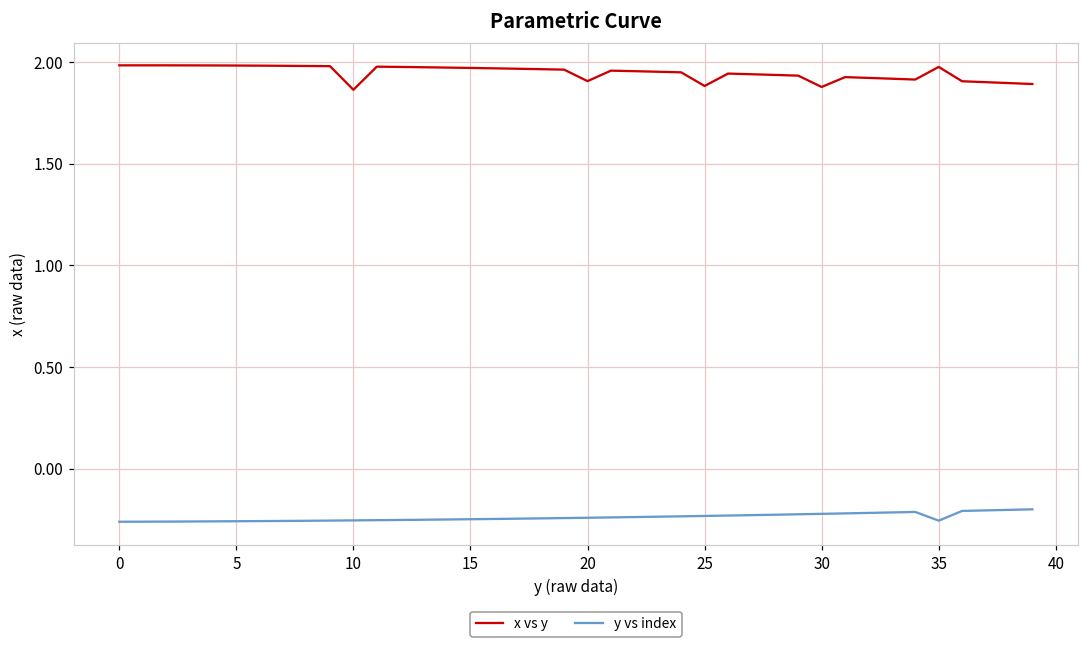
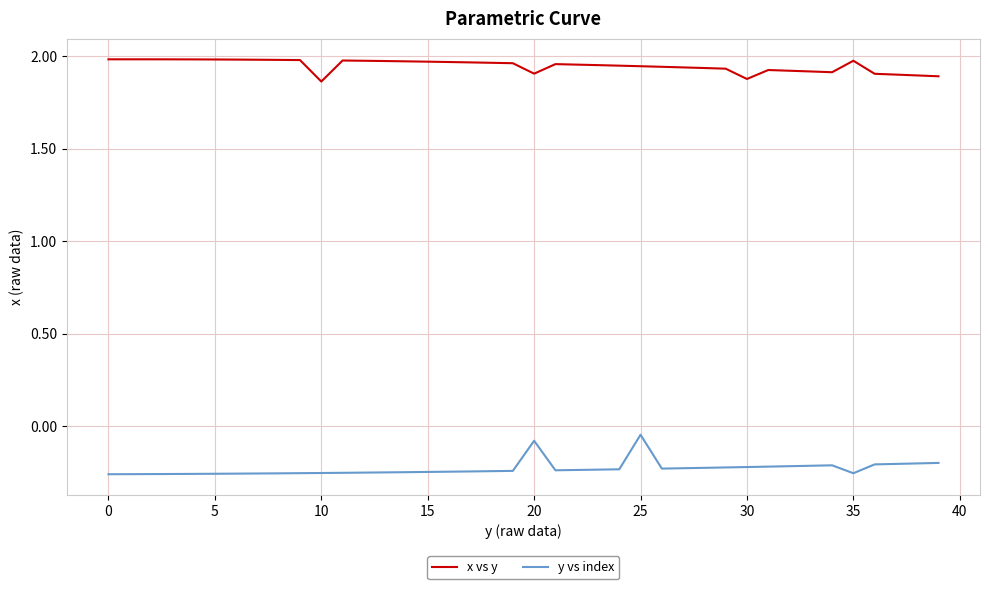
y vs index, 20: -0.24 -> -0.08
x vs y, 25: 1.88 -> 1.95
y vs index, 25: -0.23 -> -0.05
